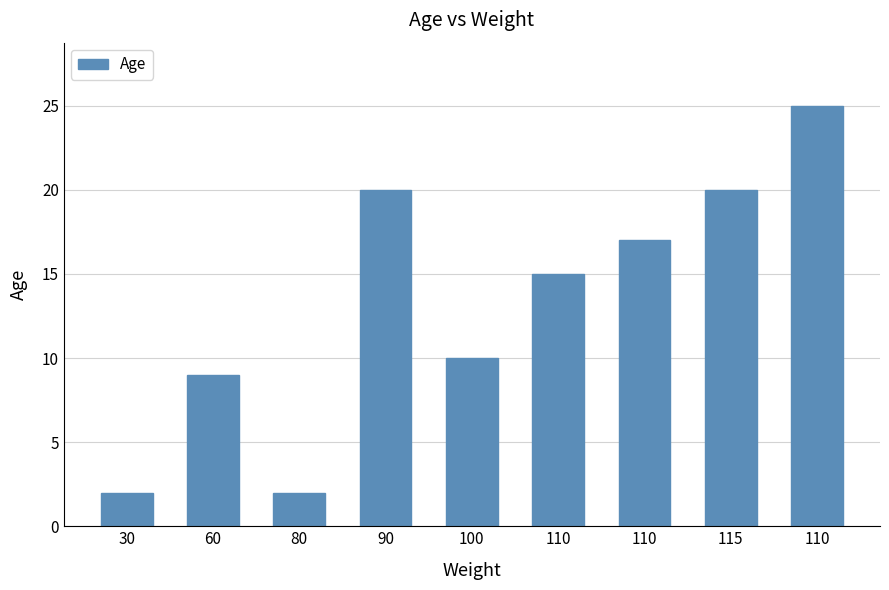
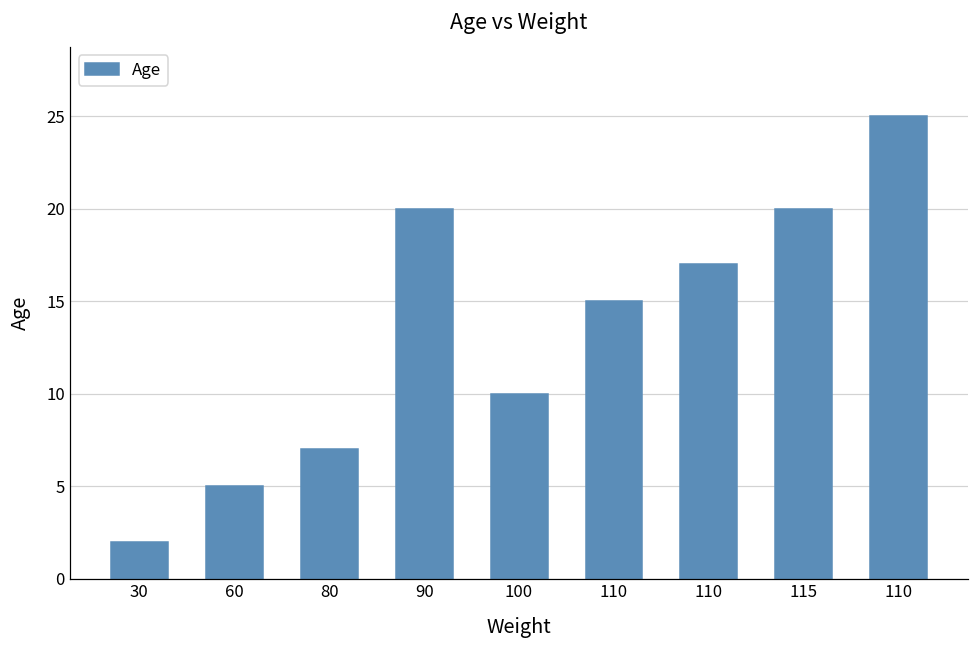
60: 9 -> 5
80: 2 -> 7
